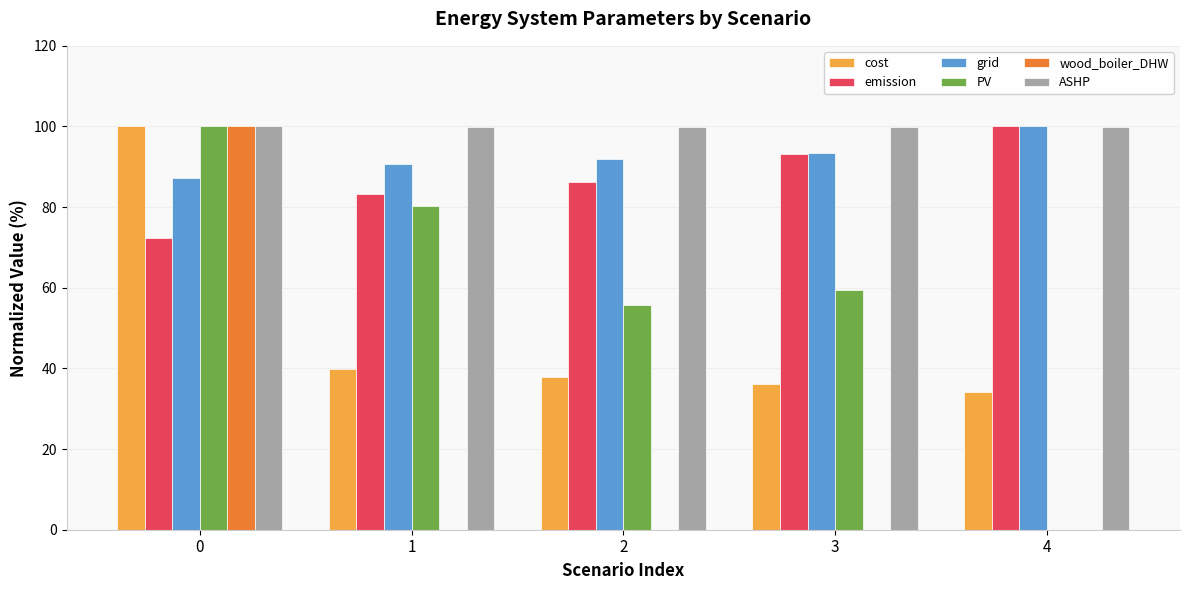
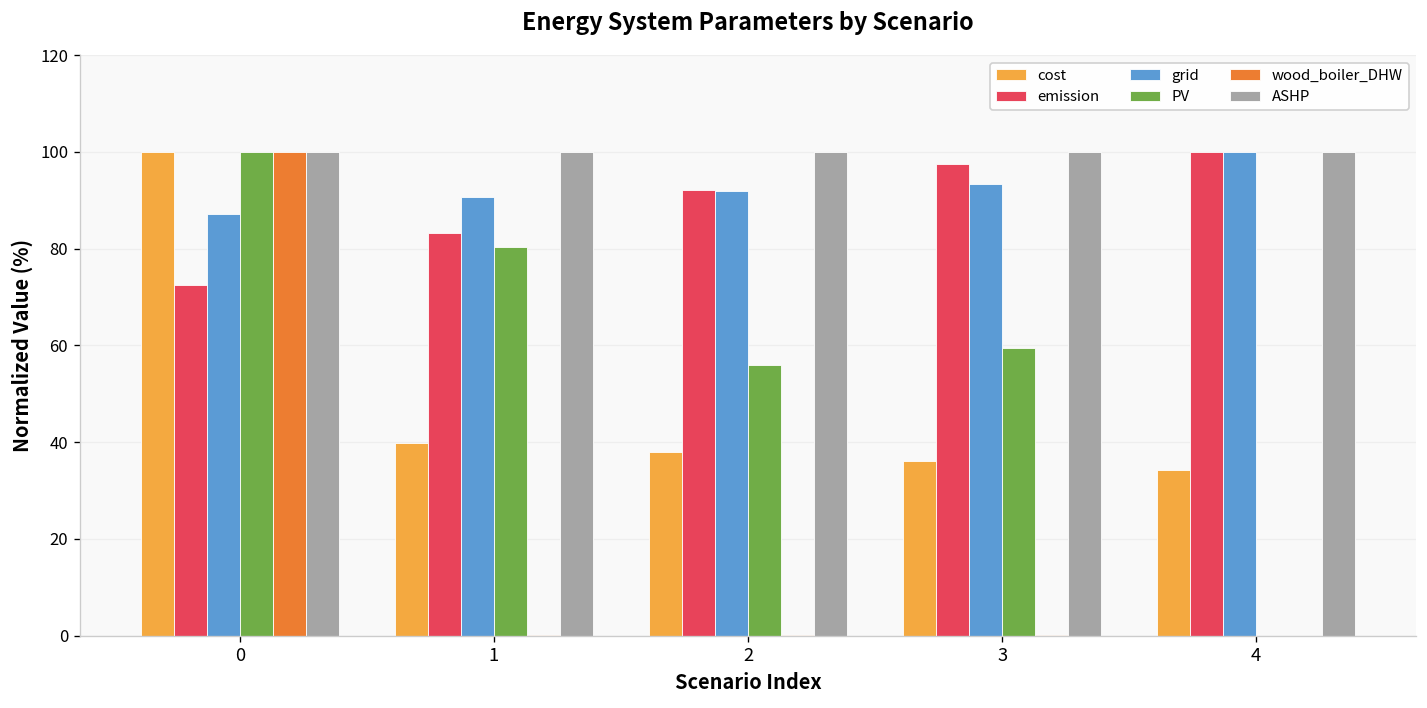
emission, 2: 86 -> 92
emission, 3: 93 -> 98
